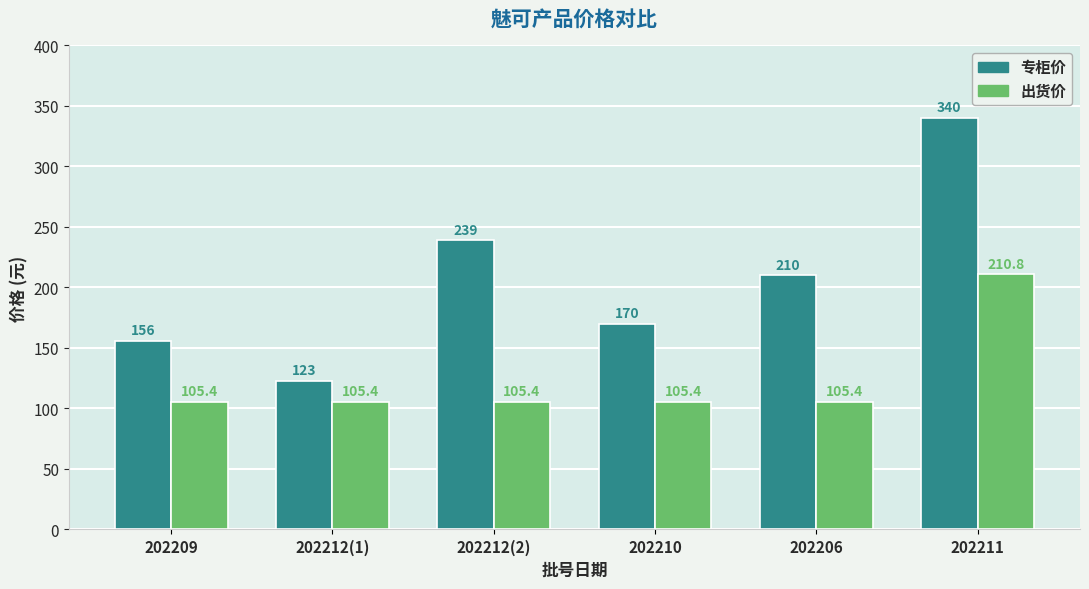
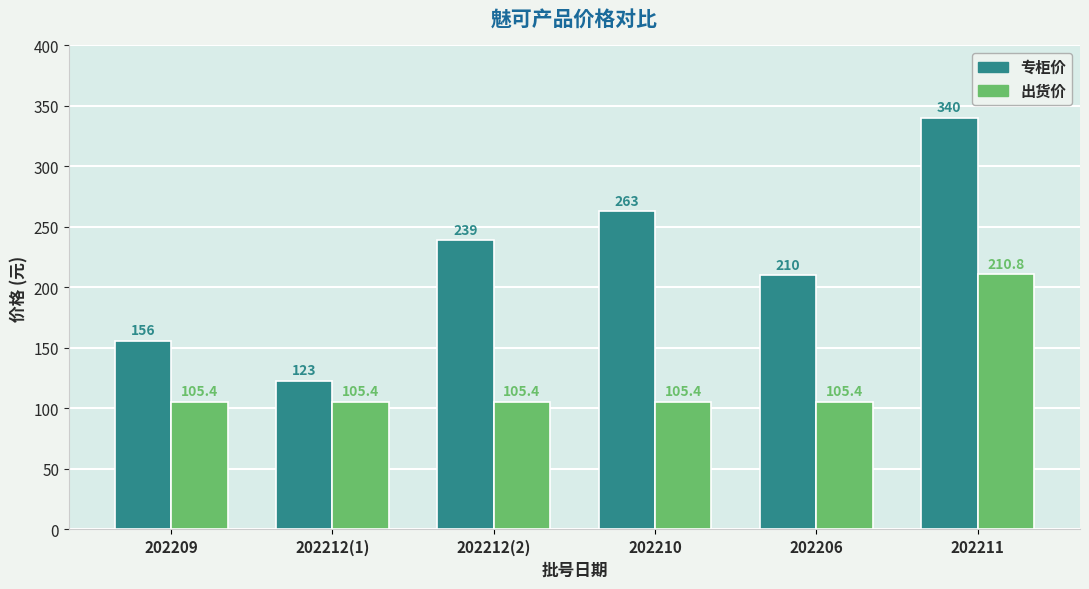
专柜价, 202210: 170 -> 263
